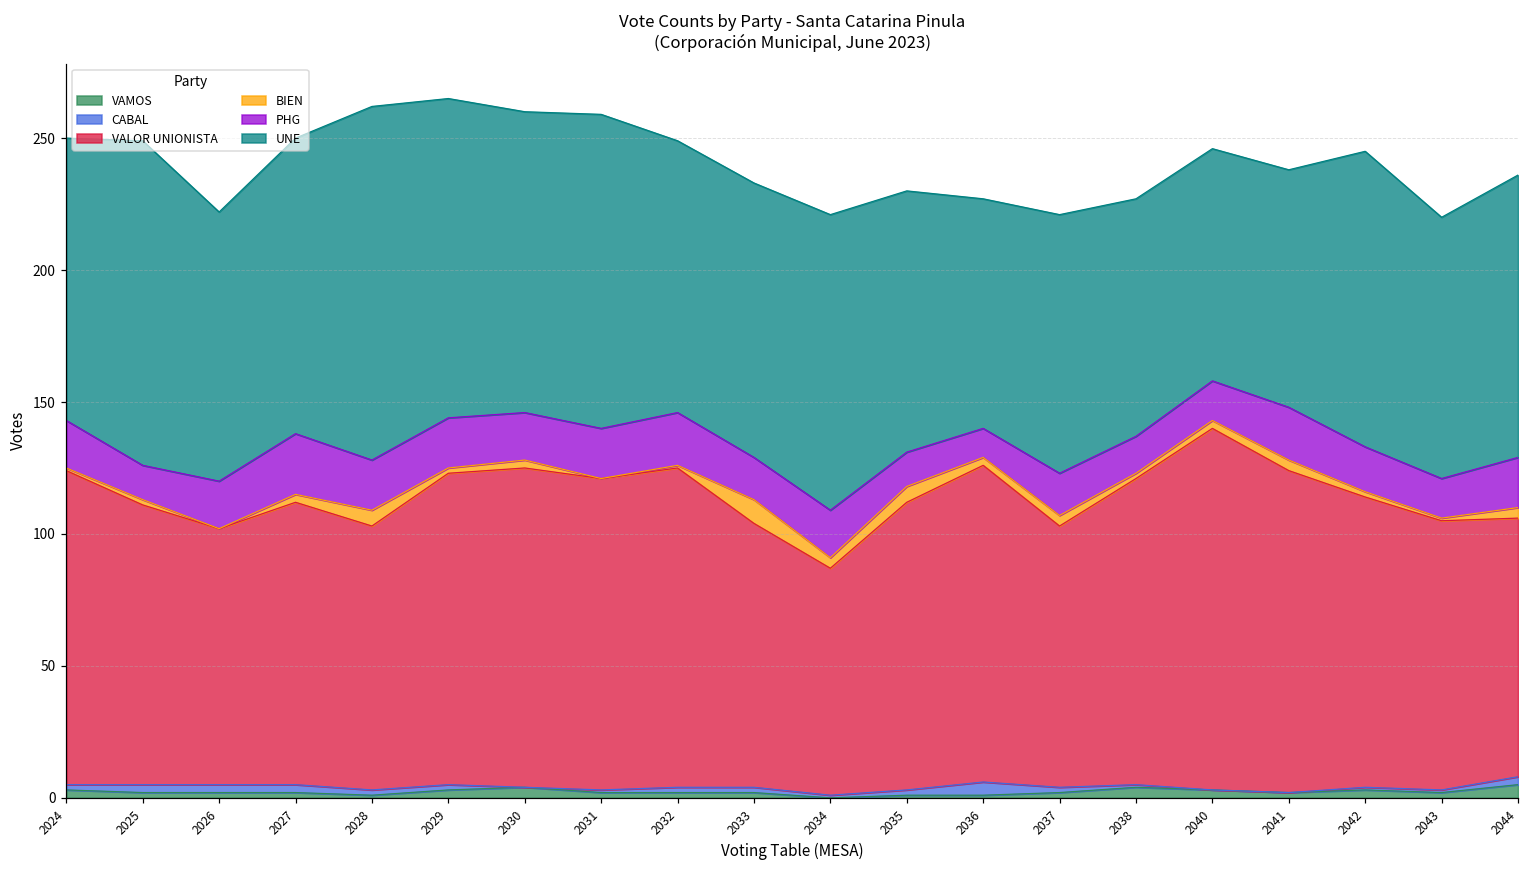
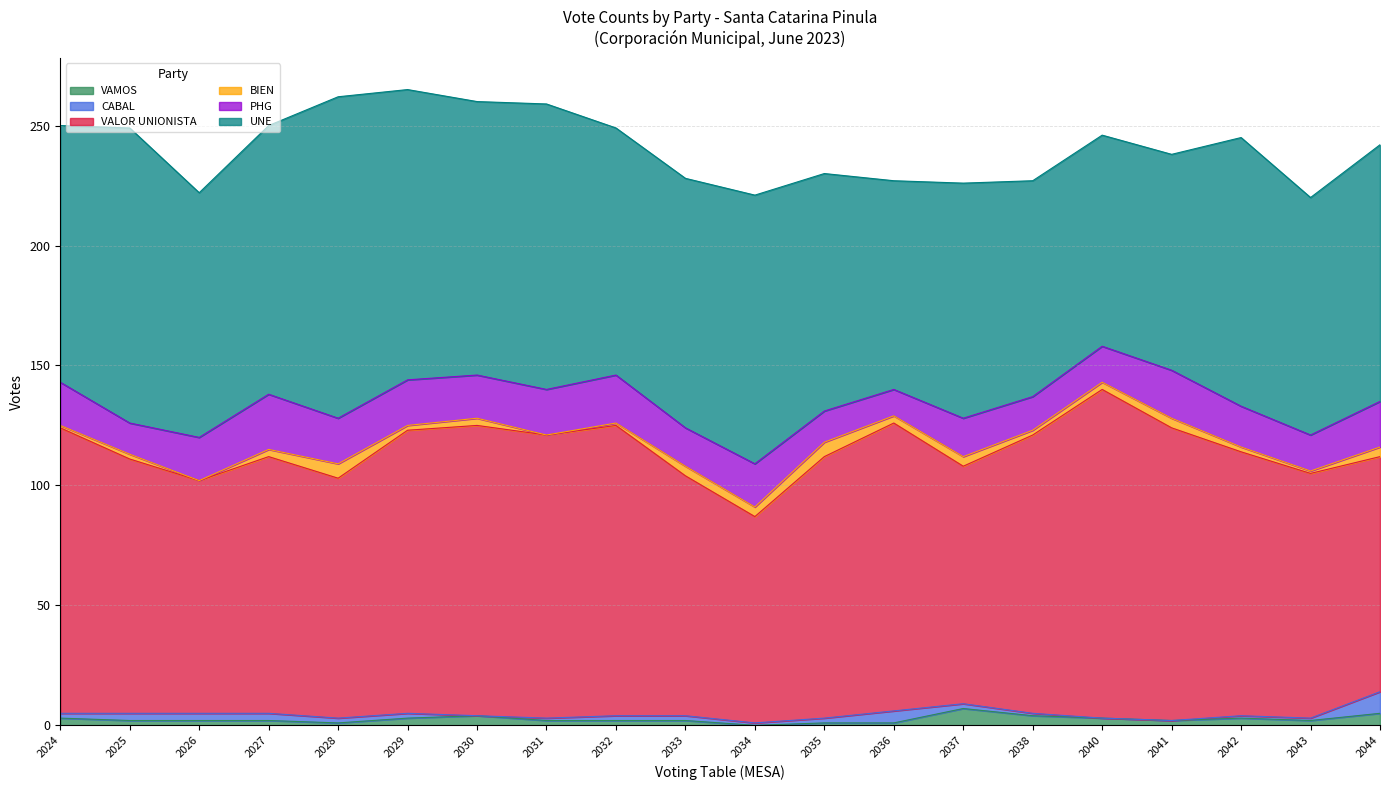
BIEN, 2033: 9 -> 4
VAMOS, 2037: 2 -> 7
CABAL, 2044: 3 -> 9
